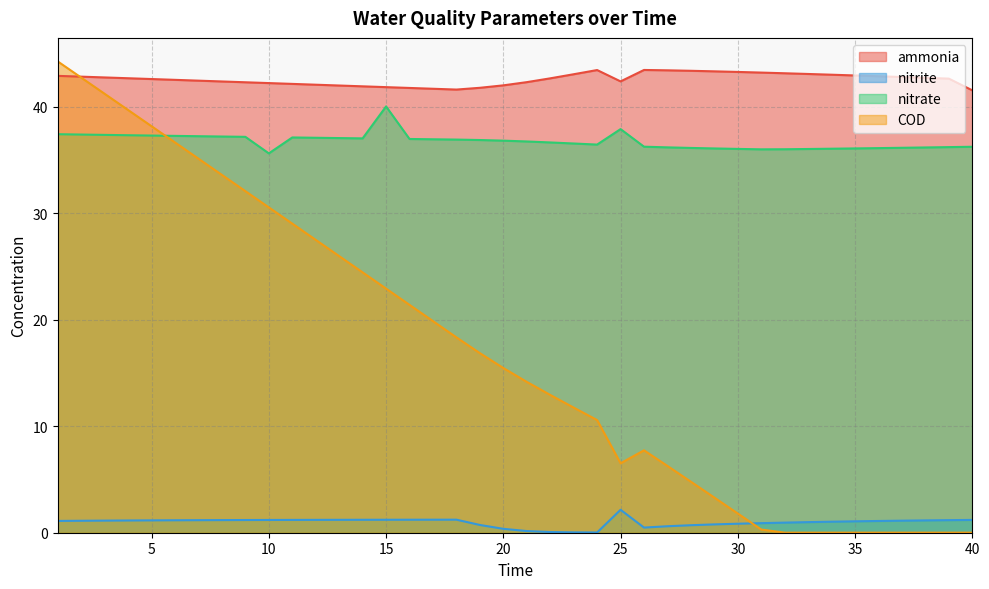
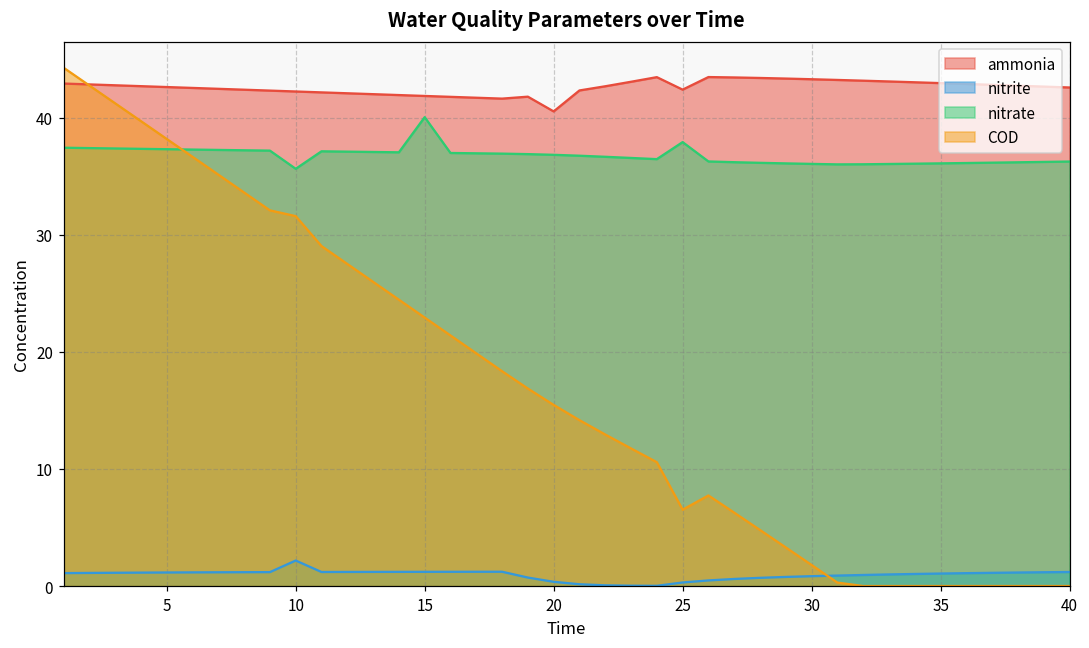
nitrite, 10: 1.2 -> 2.2
COD, 10: 30.6 -> 31.6
ammonia, 20: 42.0 -> 40.5
nitrite, 25: 2.2 -> 0.3
ammonia, 40: 41.6 -> 42.6
